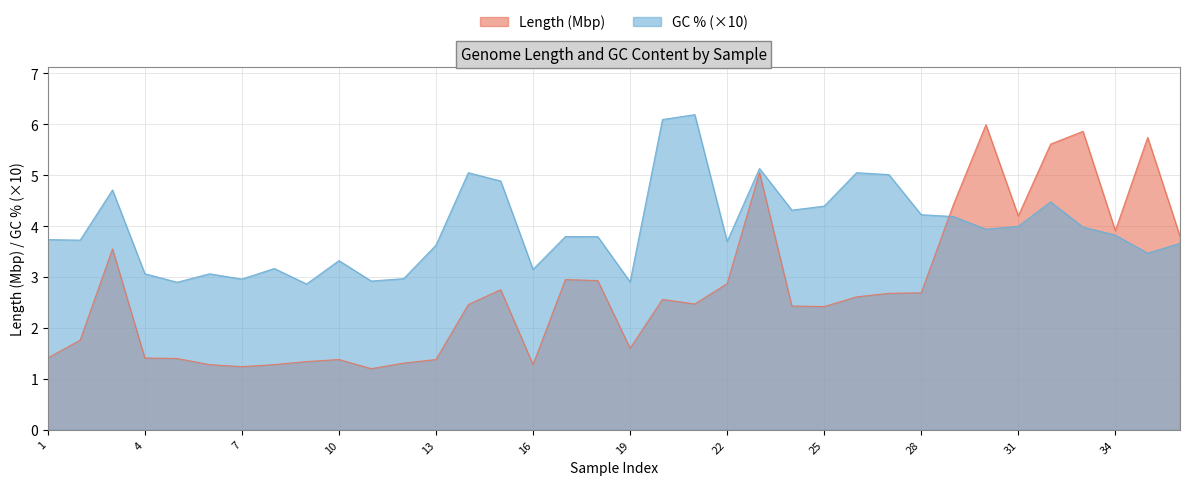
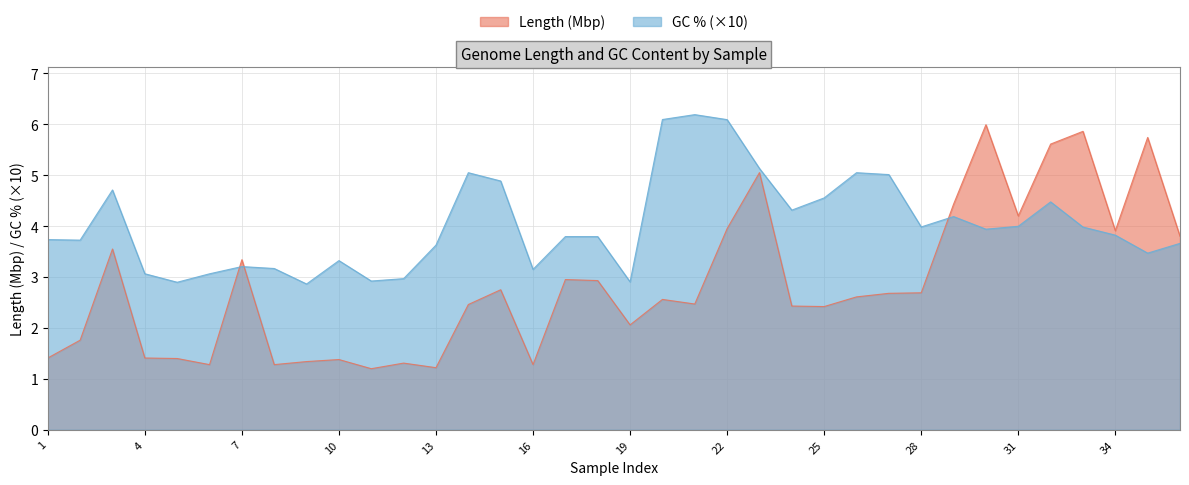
Length (Mbp), 7: 1.2 -> 3.3
GC % (×10), 7: 3.0 -> 3.2
Length (Mbp), 13: 1.4 -> 1.2
Length (Mbp), 19: 1.6 -> 2.1
Length (Mbp), 22: 2.9 -> 4.0
GC % (×10), 22: 3.7 -> 6.1
GC % (×10), 25: 4.4 -> 4.6
GC % (×10), 28: 4.2 -> 4.0
